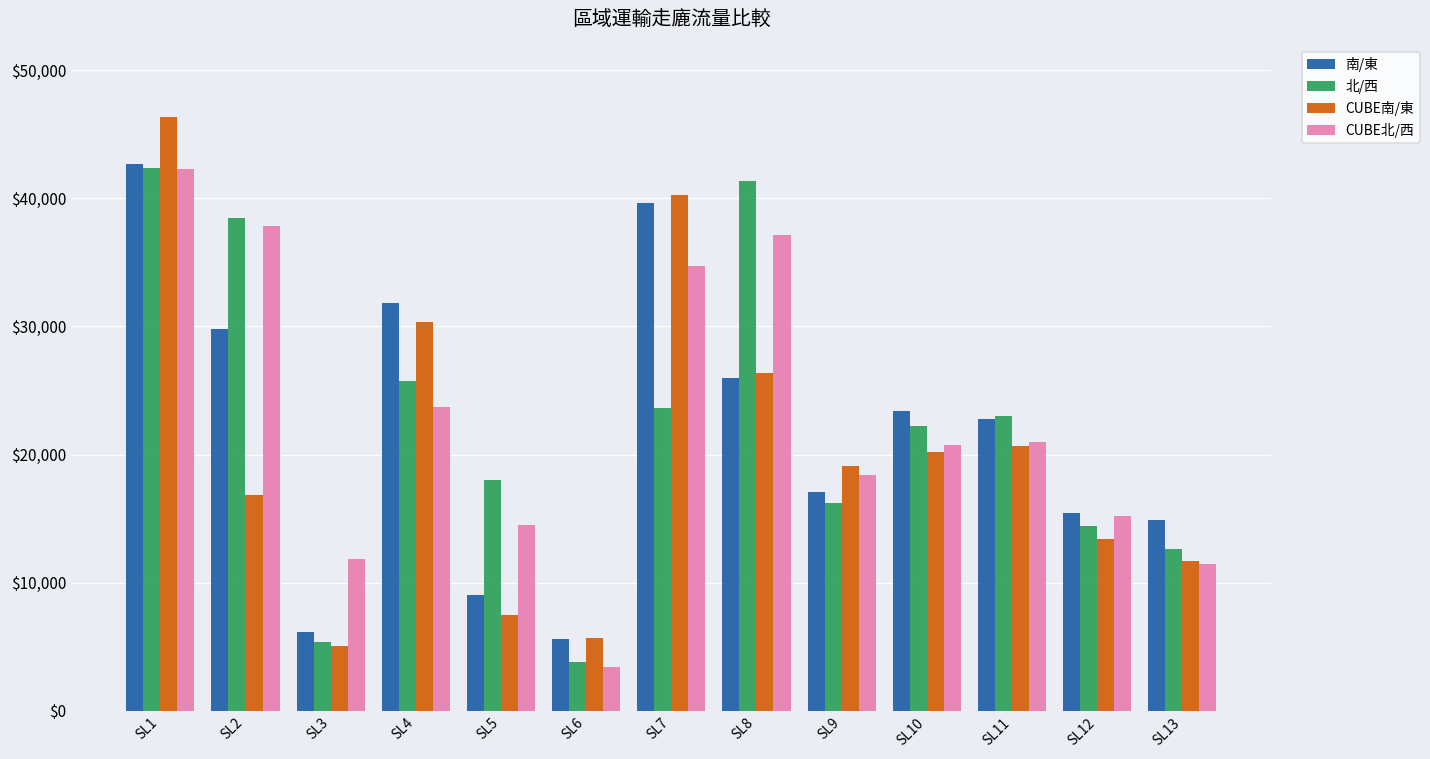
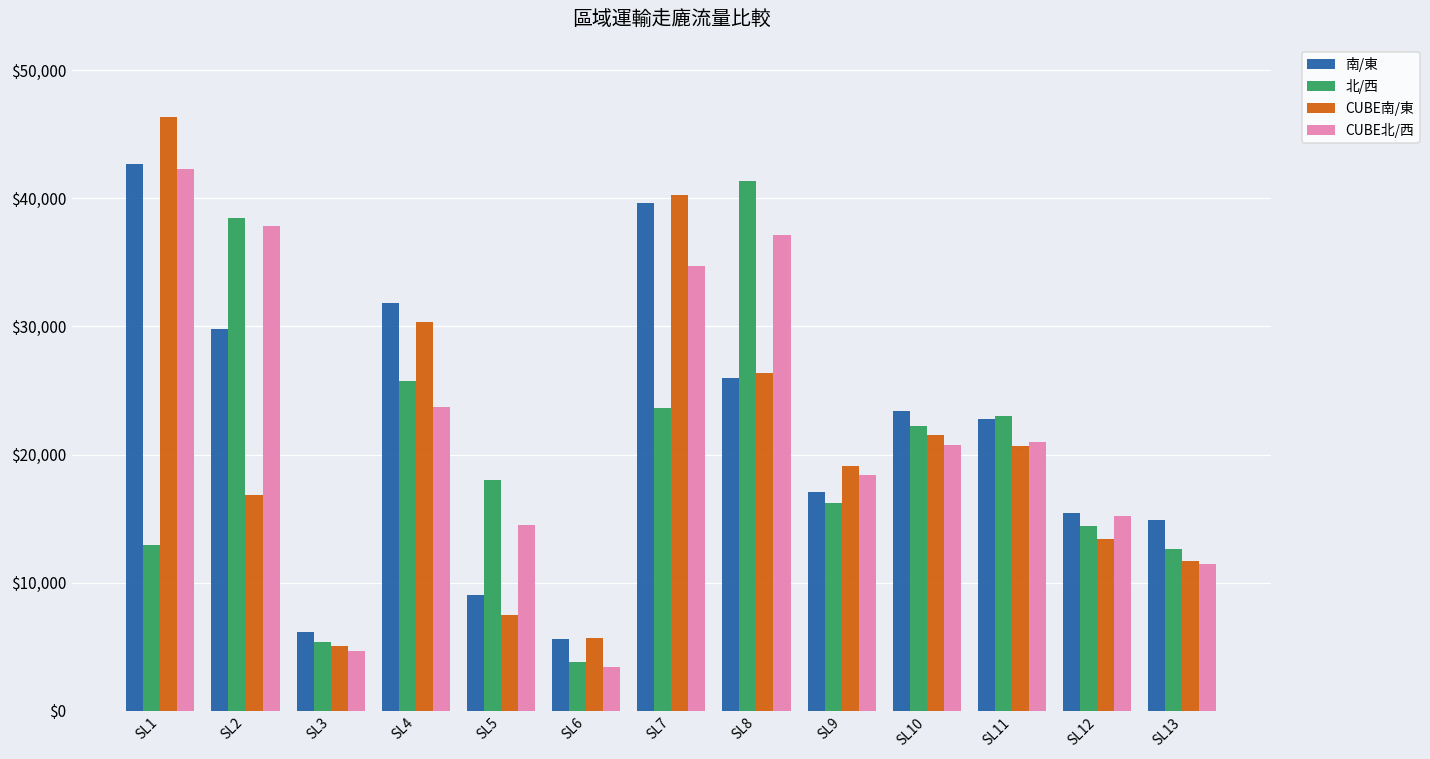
北/西, SL1: $42,400 -> $12,900
CUBE北/西, SL3: $11,800 -> $4,700
CUBE南/東, SL10: $20,200 -> $21,500
